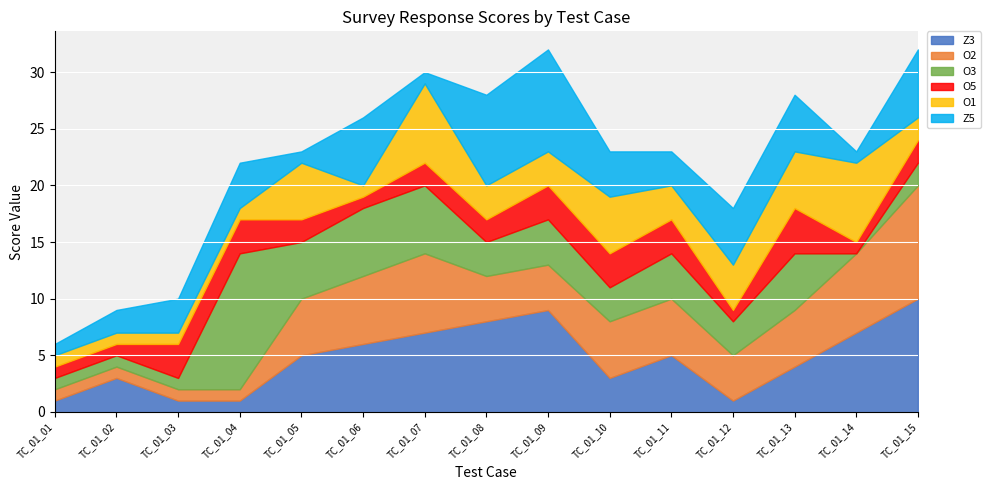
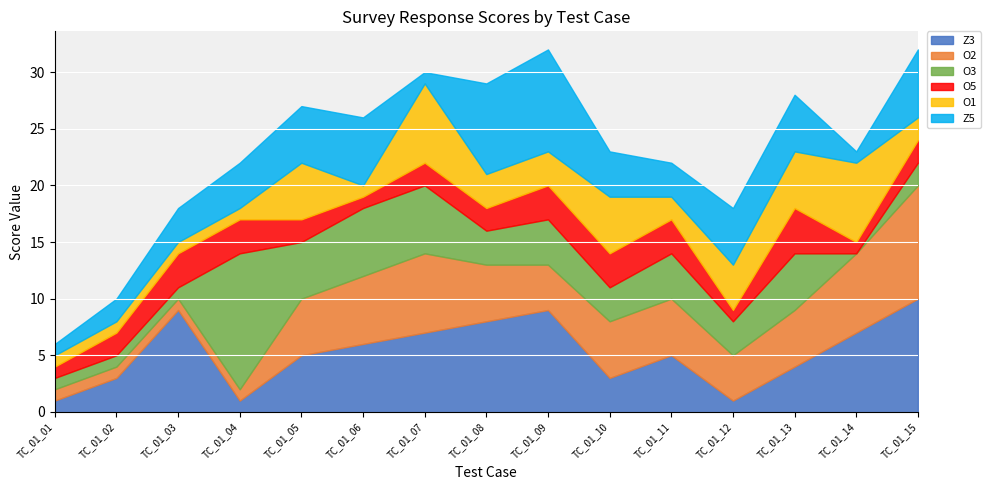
O5, TC_01_02: 1 -> 2
Z3, TC_01_03: 1 -> 9
Z5, TC_01_05: 1 -> 5
O2, TC_01_08: 4 -> 5
O1, TC_01_11: 3 -> 2
